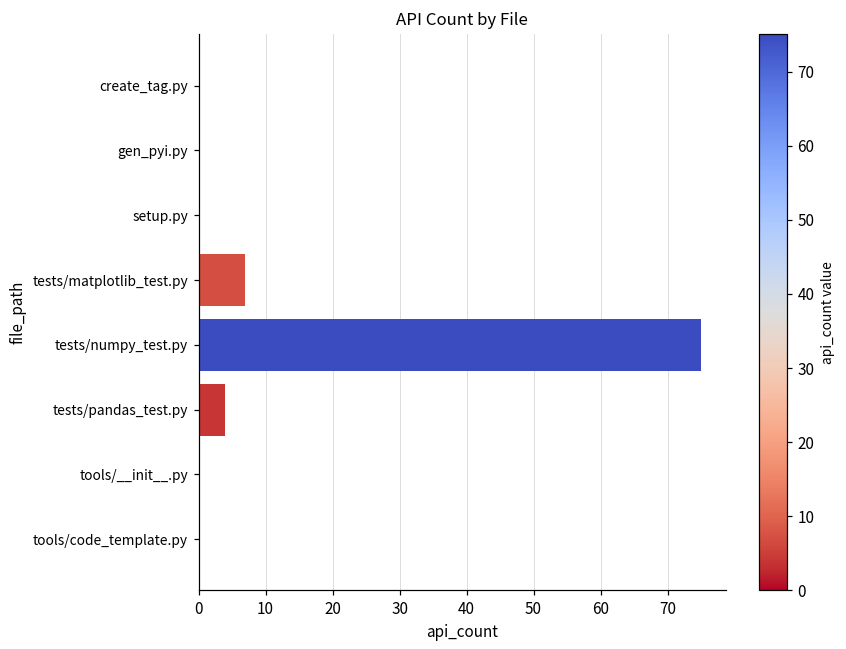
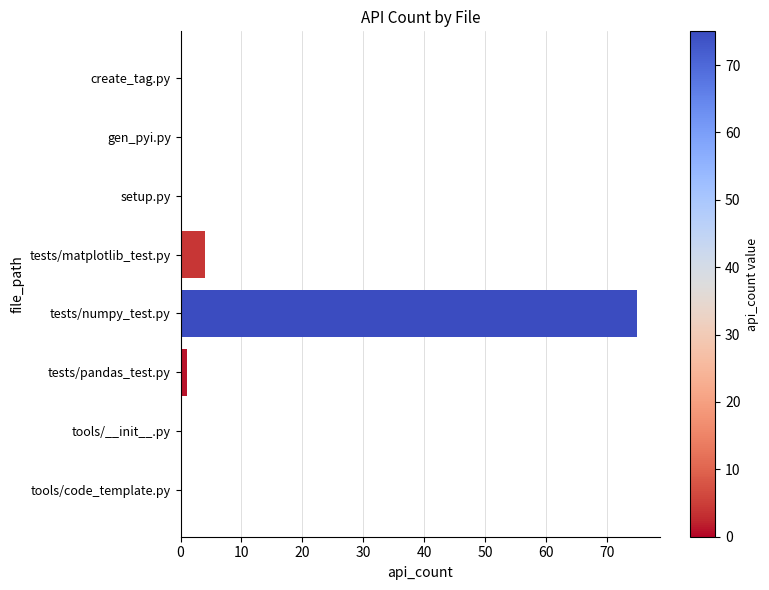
tests/matplotlib_test.py: 7 -> 4
tests/pandas_test.py: 4 -> 1
